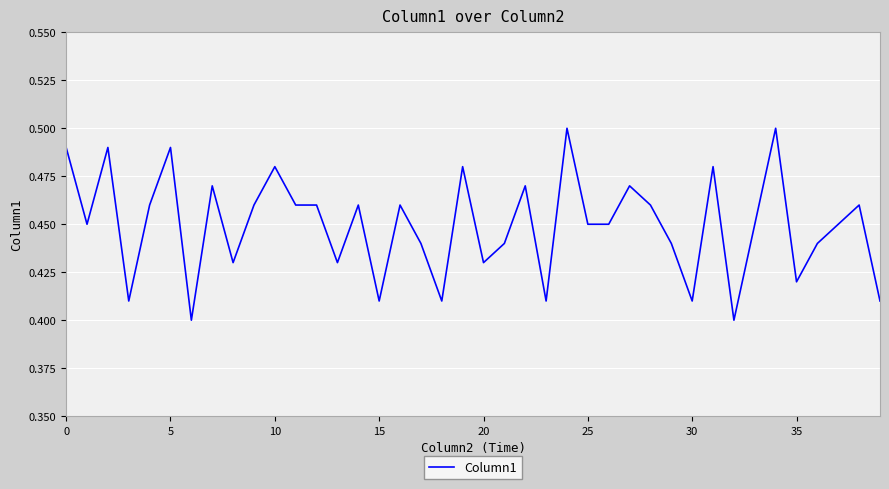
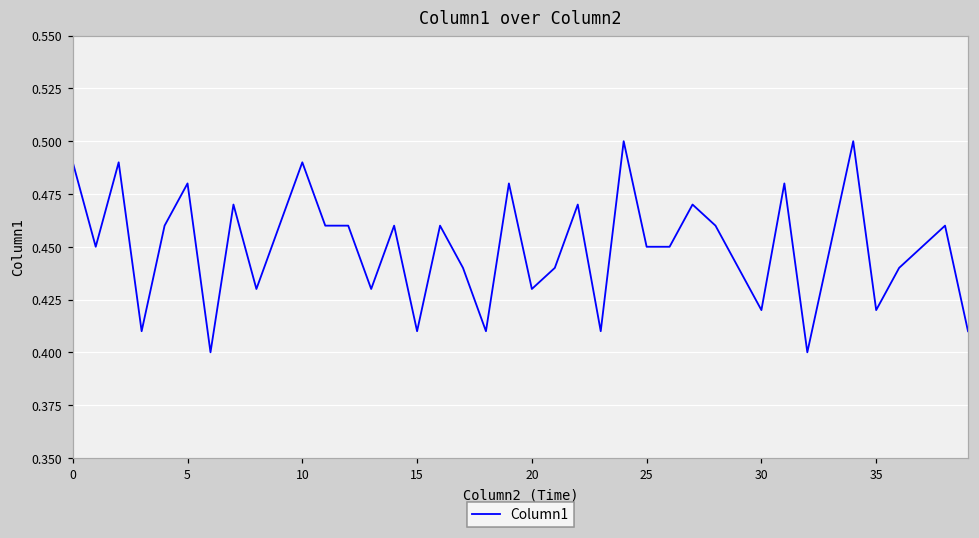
5: 0.49 -> 0.48
10: 0.48 -> 0.49
30: 0.41 -> 0.42
